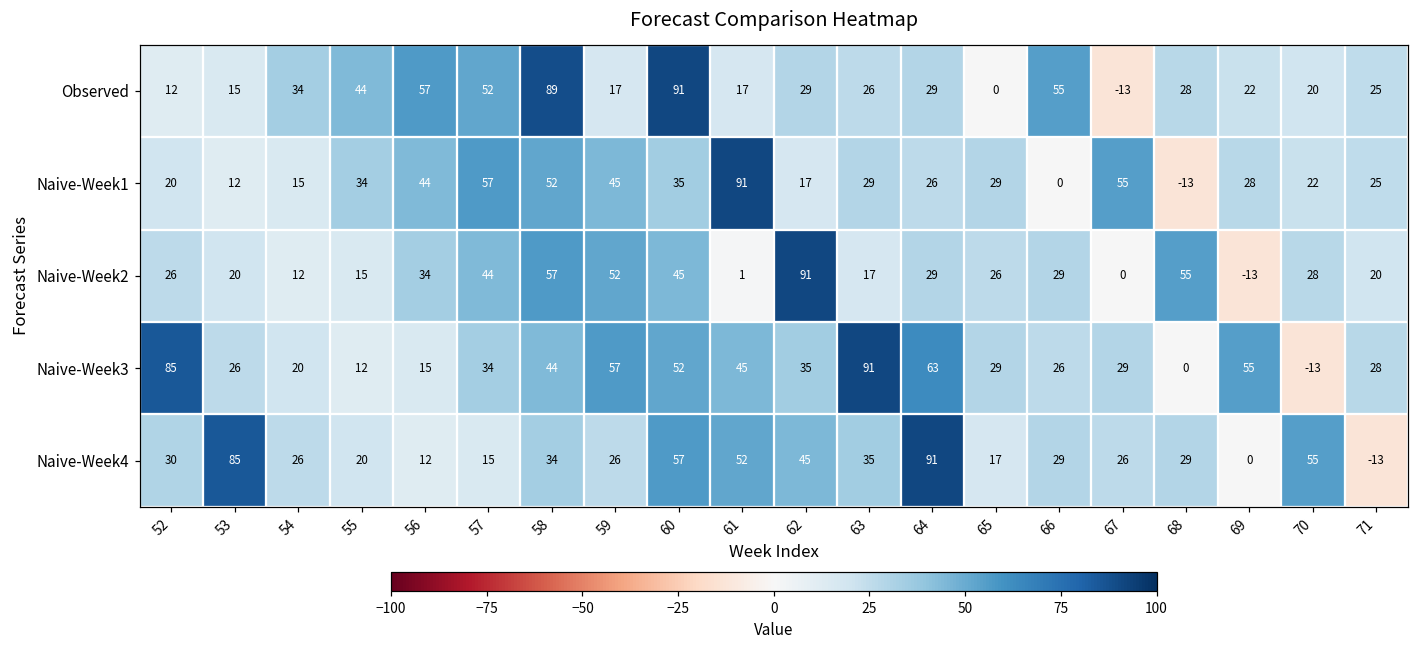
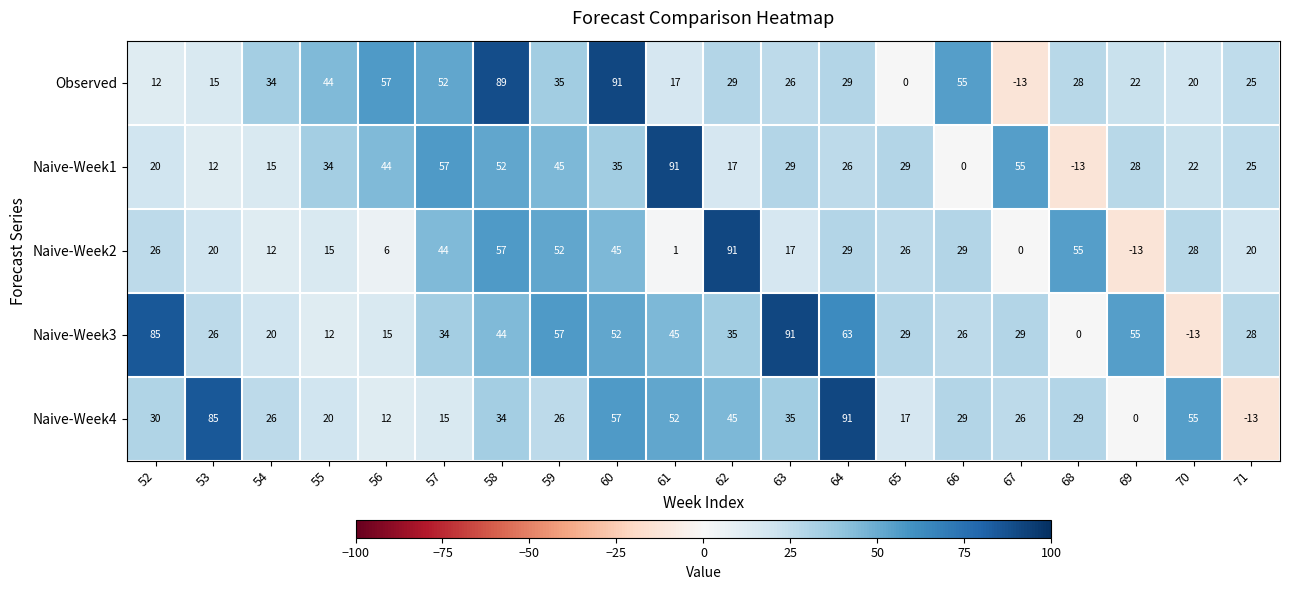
Observed, 59: 17 -> 35
Naive-Week2, 56: 34 -> 6
